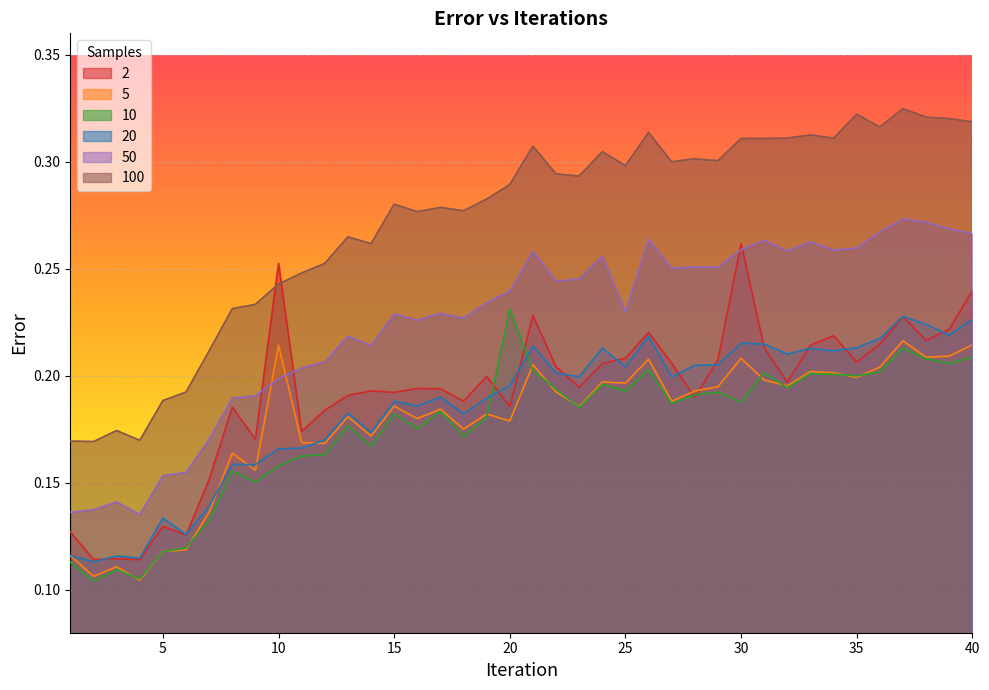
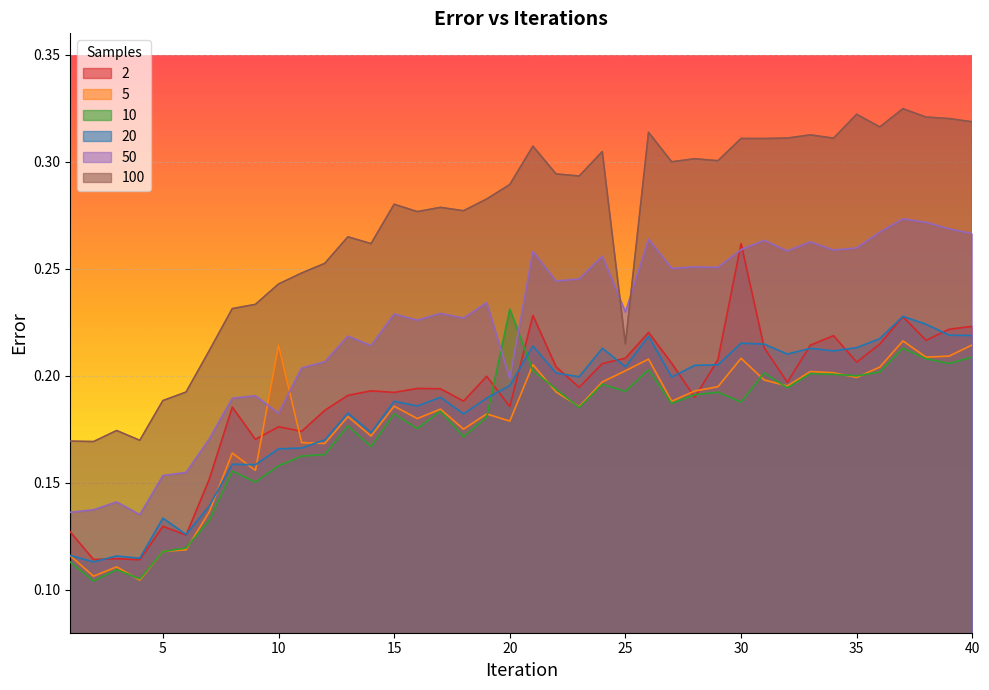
2, 10: 0.253 -> 0.176
50, 10: 0.199 -> 0.183
50, 20: 0.240 -> 0.199
5, 25: 0.197 -> 0.202
100, 25: 0.298 -> 0.215
2, 40: 0.240 -> 0.223
20, 40: 0.226 -> 0.219
